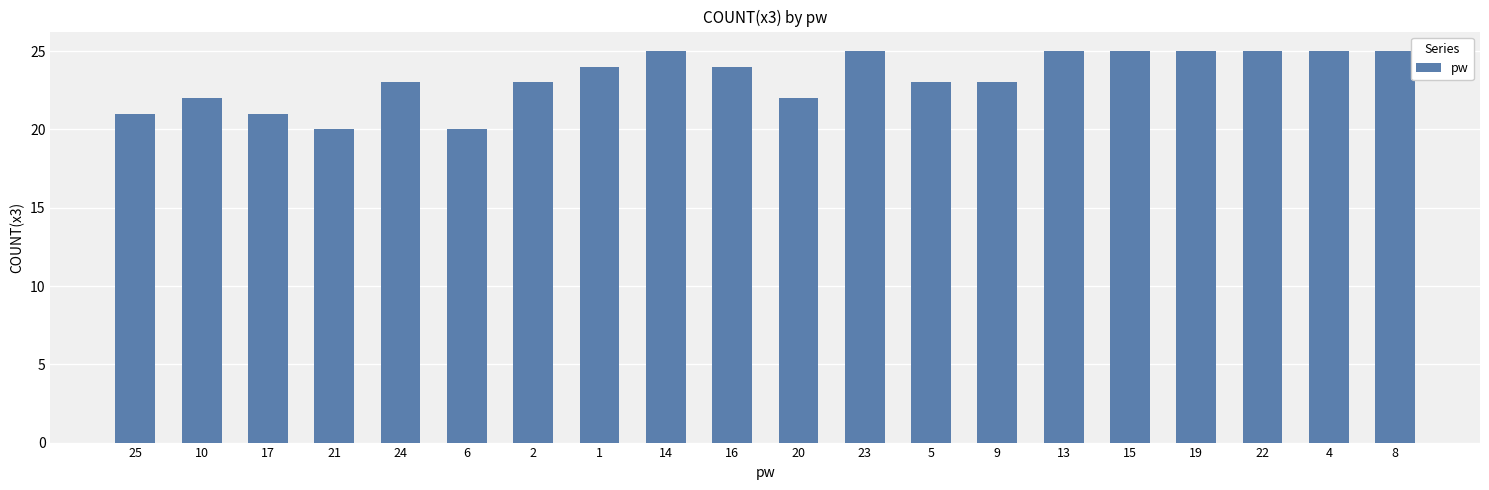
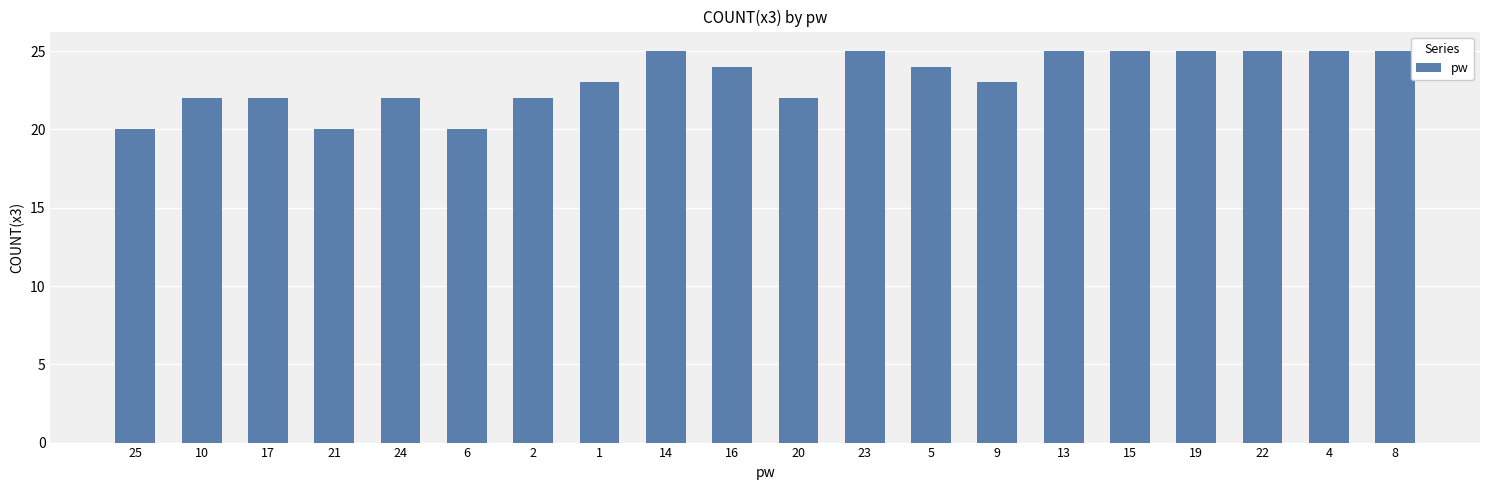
25: 21 -> 20
17: 21 -> 22
24: 23 -> 22
2: 23 -> 22
1: 24 -> 23
5: 23 -> 24
